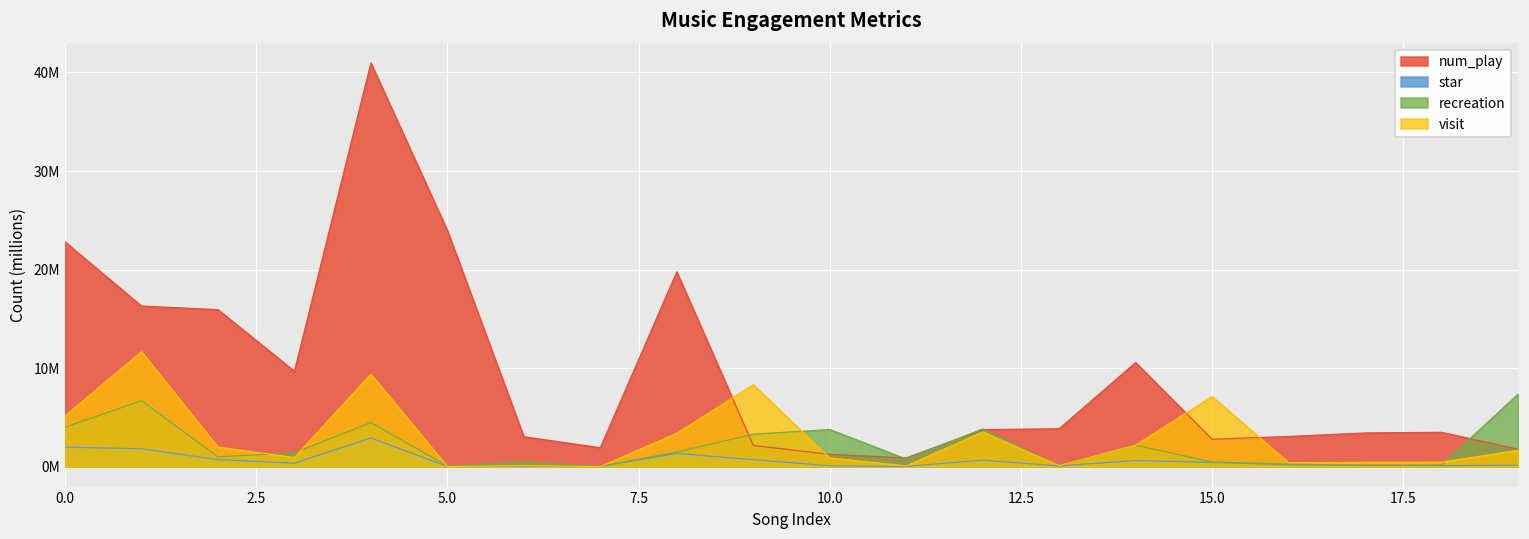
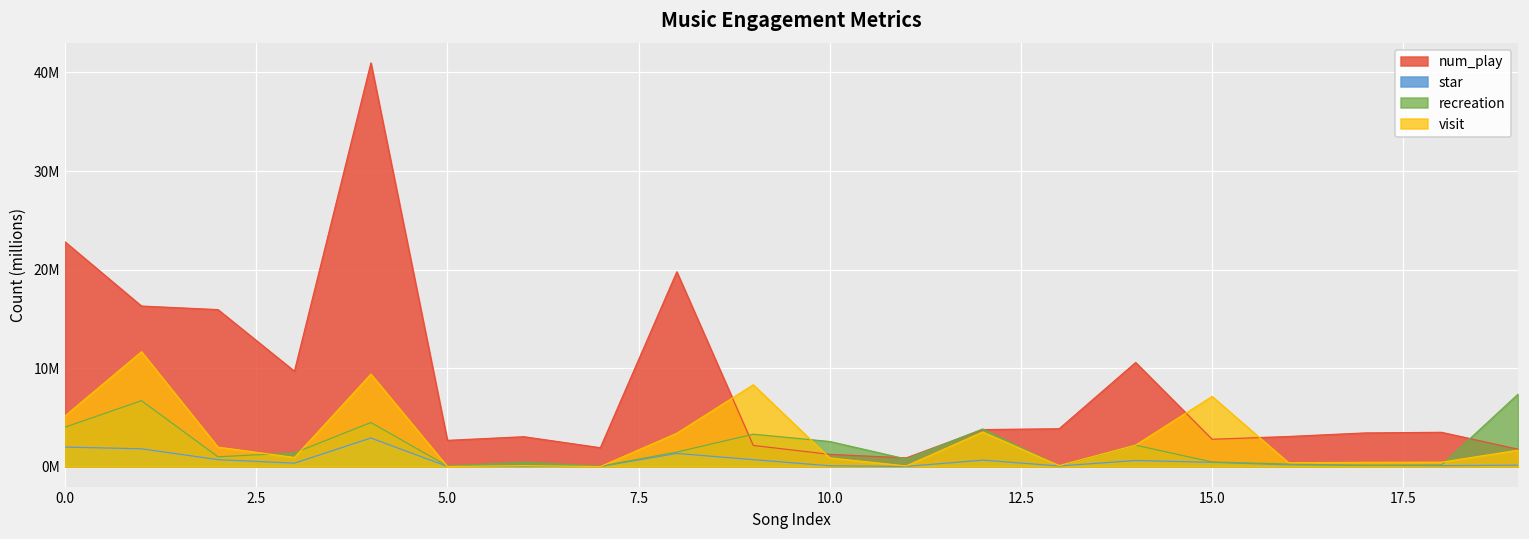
num_play, 5.0: 24000000 -> 3000000
recreation, 10.0: 4000000 -> 3000000
